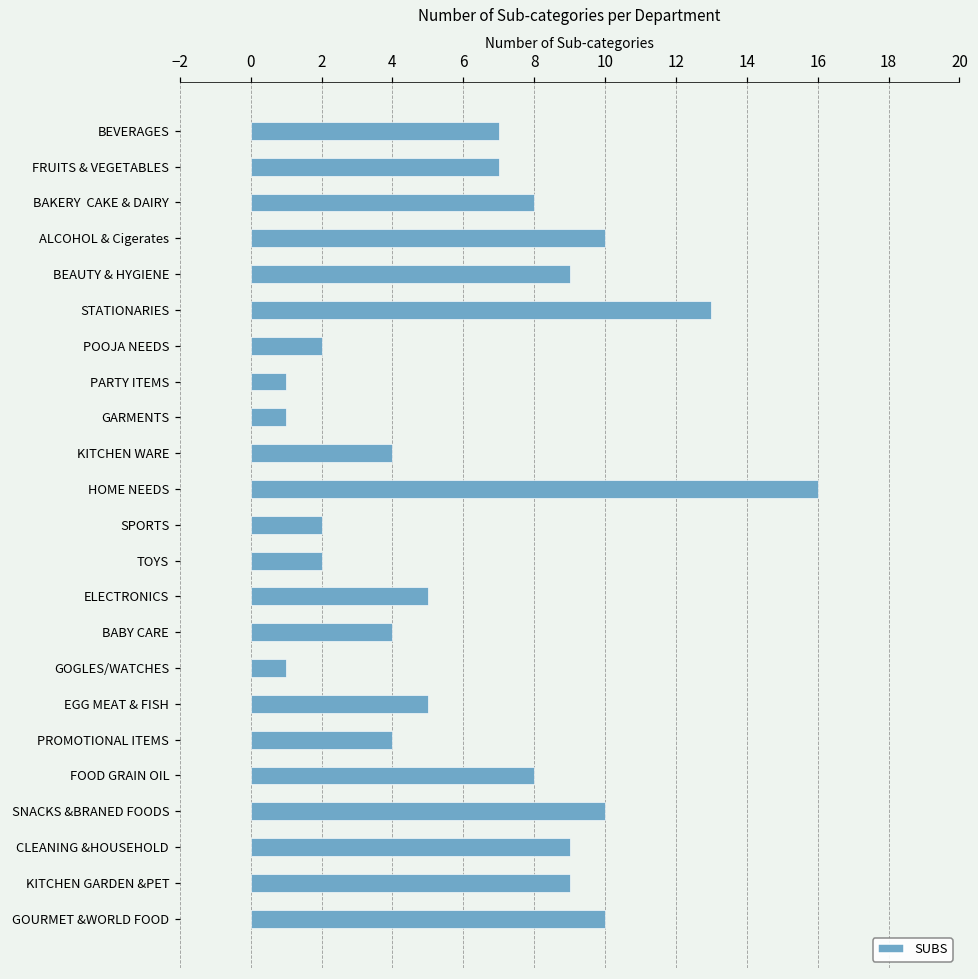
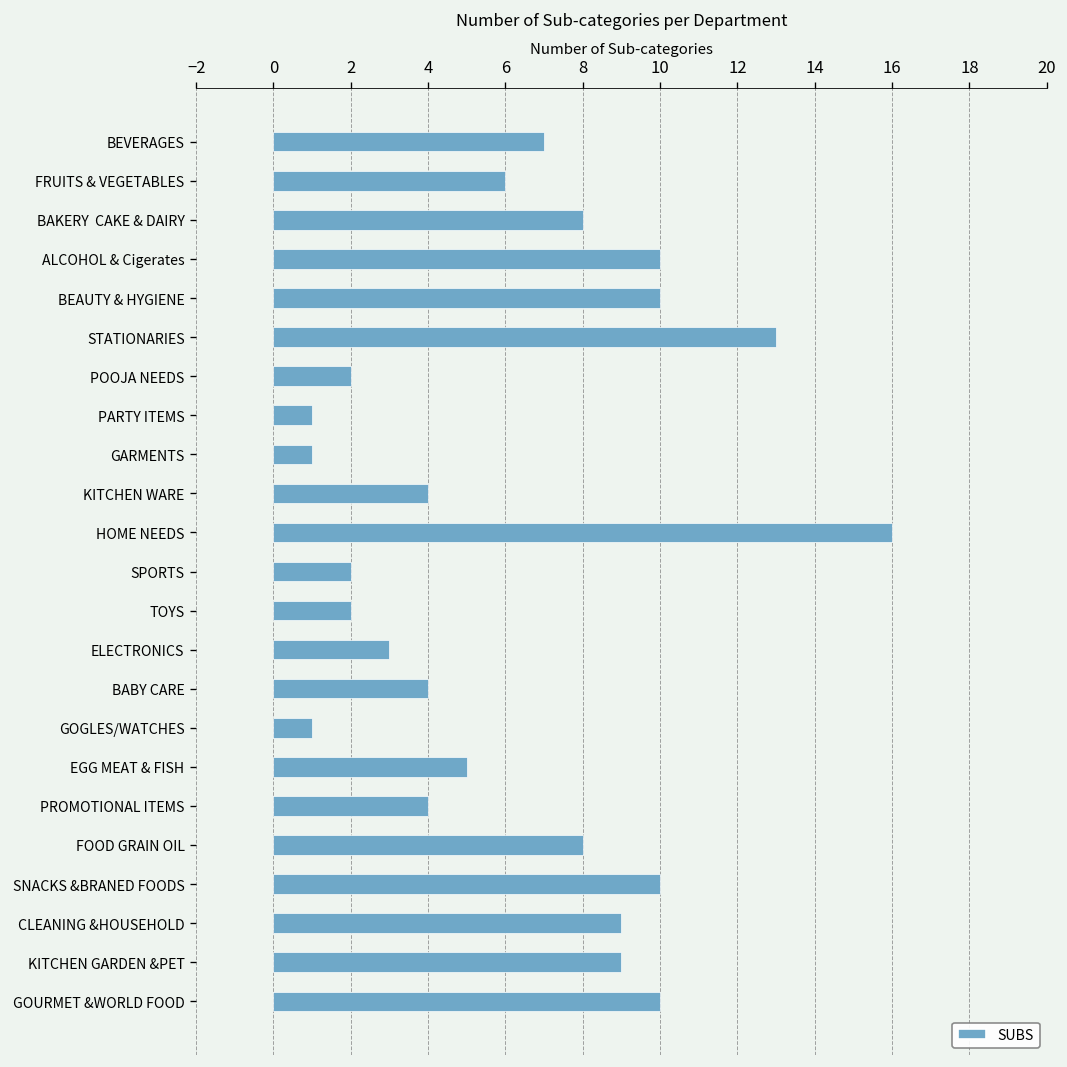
FRUITS & VEGETABLES: 7 -> 6
BEAUTY & HYGIENE: 9 -> 10
ELECTRONICS: 5 -> 3
